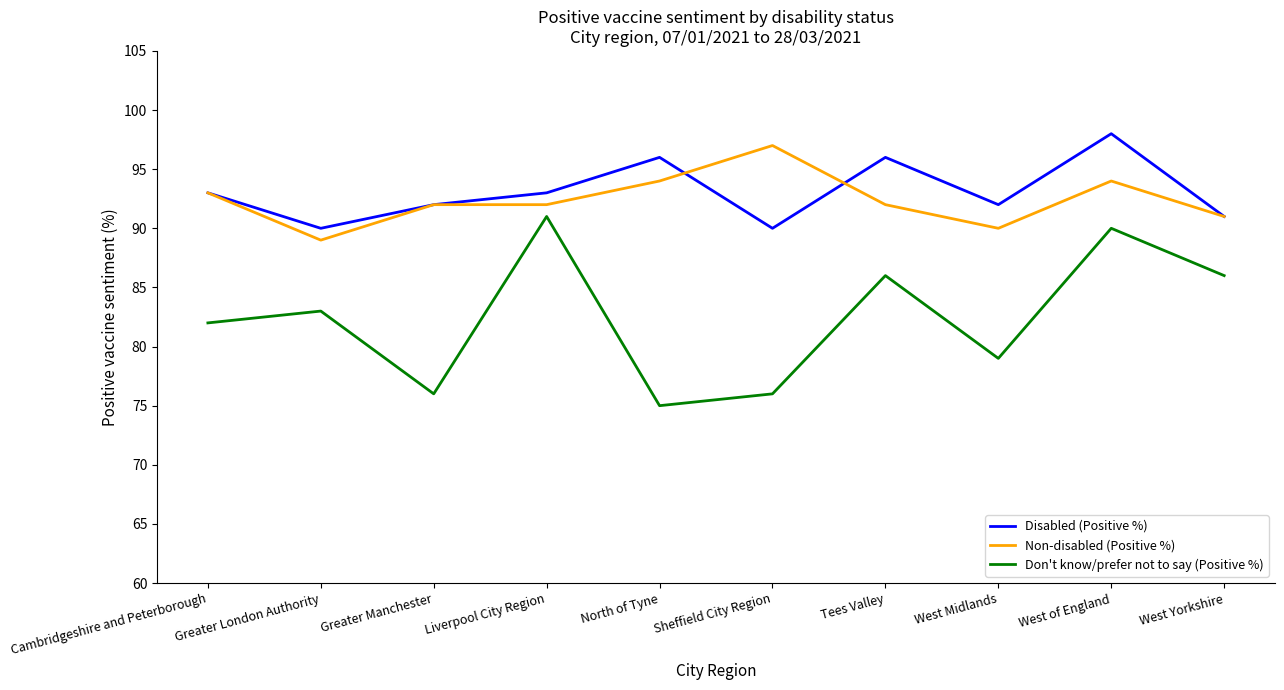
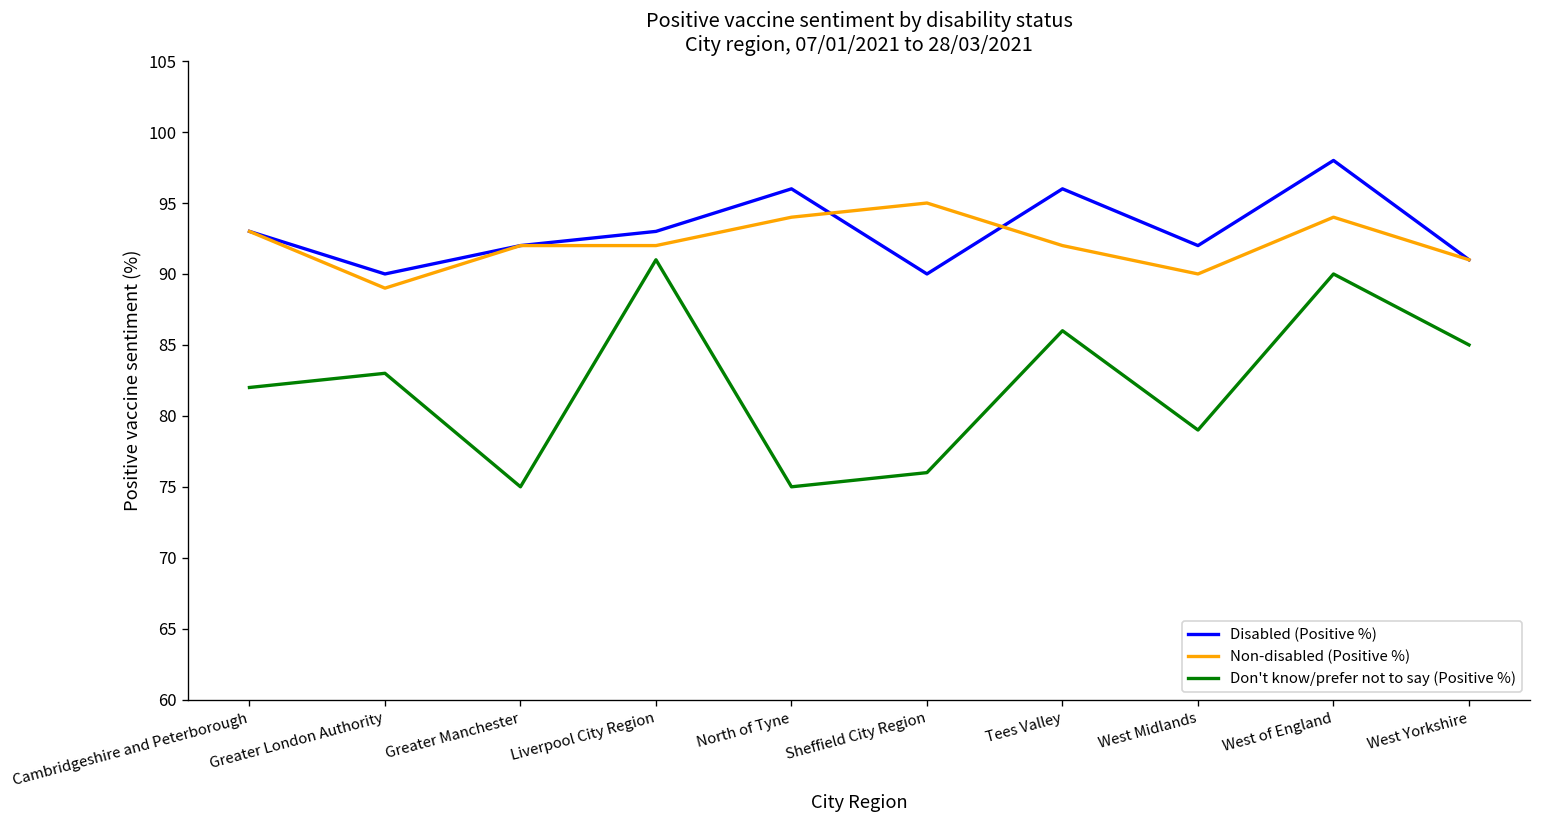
Don't know/prefer not to say (Positive %), Greater Manchester: 76 -> 75
Non-disabled (Positive %), Sheffield City Region: 97 -> 95
Don't know/prefer not to say (Positive %), West Yorkshire: 86 -> 85
